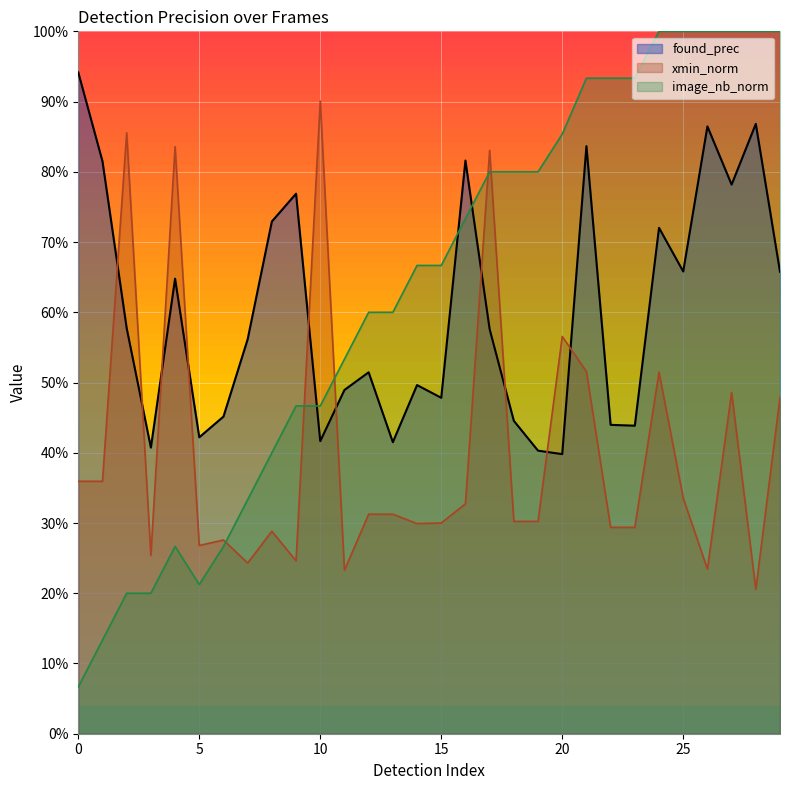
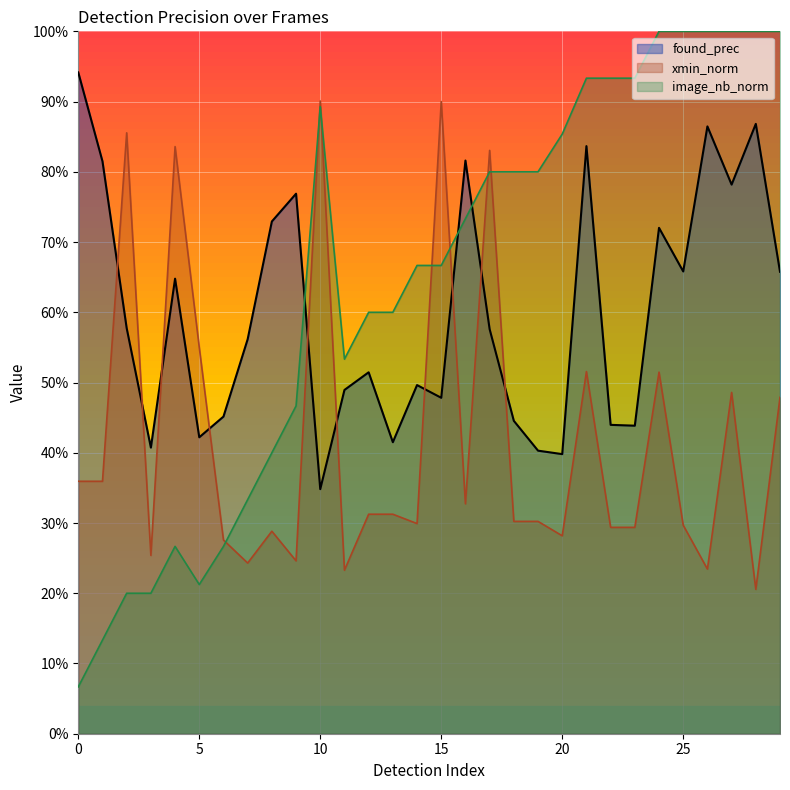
xmin_norm, 5: 27% -> 55%
found_prec, 10: 42% -> 35%
image_nb_norm, 10: 47% -> 89%
xmin_norm, 15: 30% -> 90%
xmin_norm, 20: 57% -> 28%
xmin_norm, 25: 34% -> 30%
